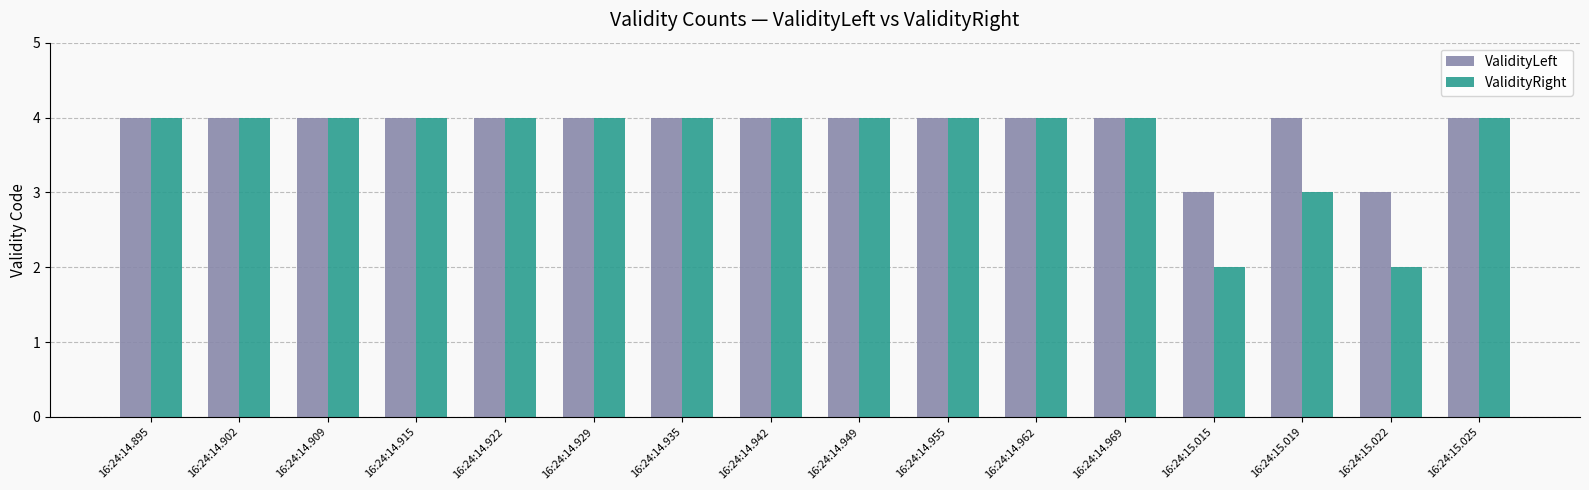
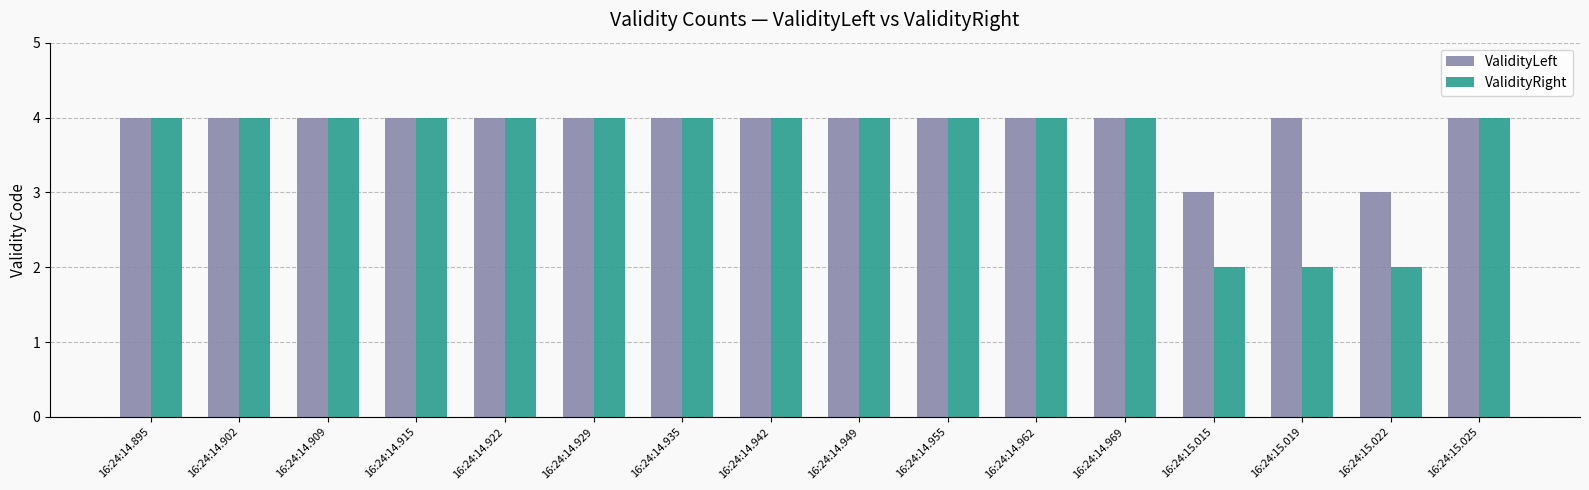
ValidityRight, 16:24:15.019: 3 -> 2
